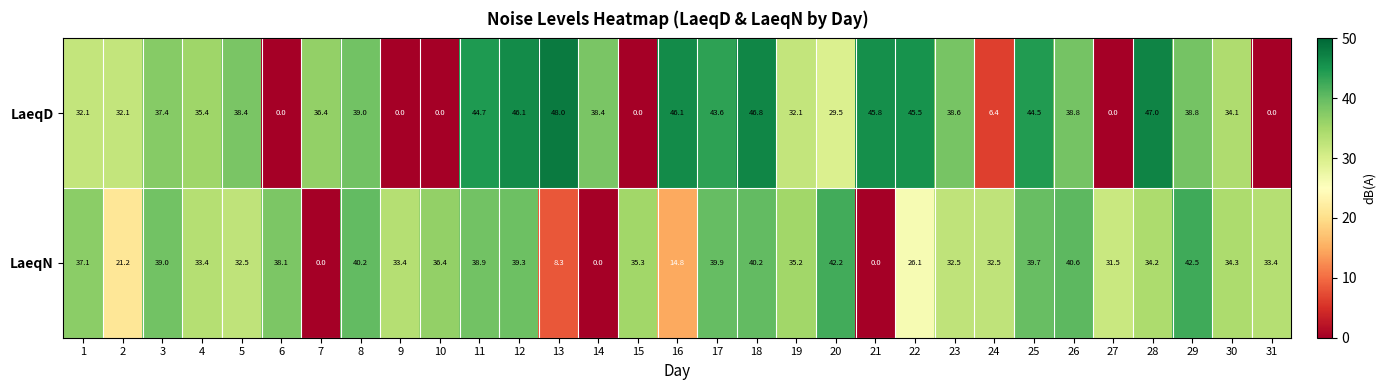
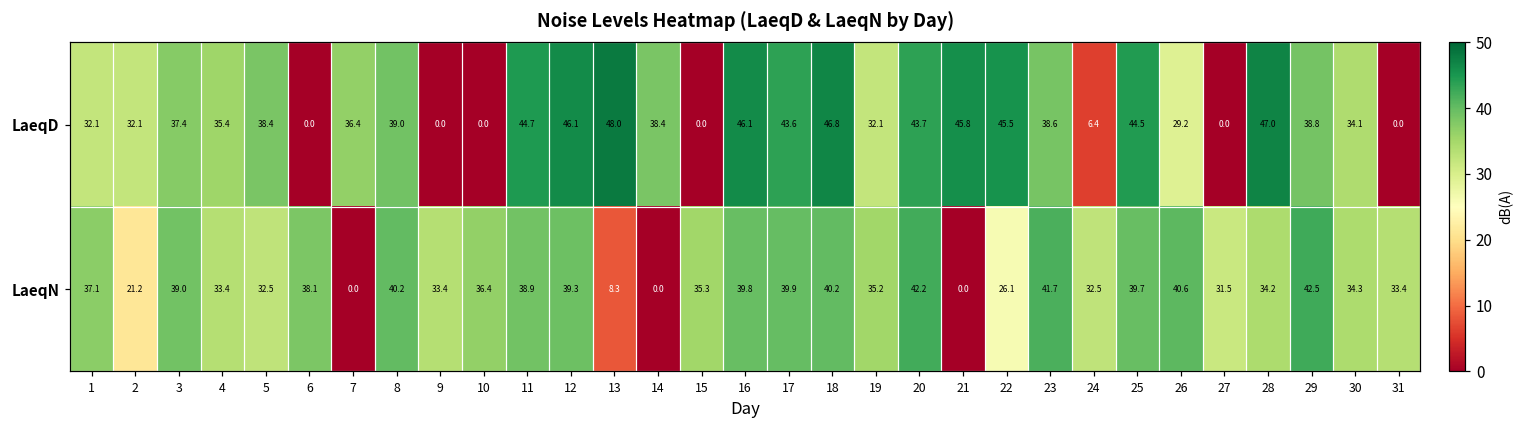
LaeqD, 20: 29.5 -> 43.7
LaeqD, 26: 38.8 -> 29.2
LaeqN, 16: 14.8 -> 39.8
LaeqN, 23: 32.5 -> 41.7
